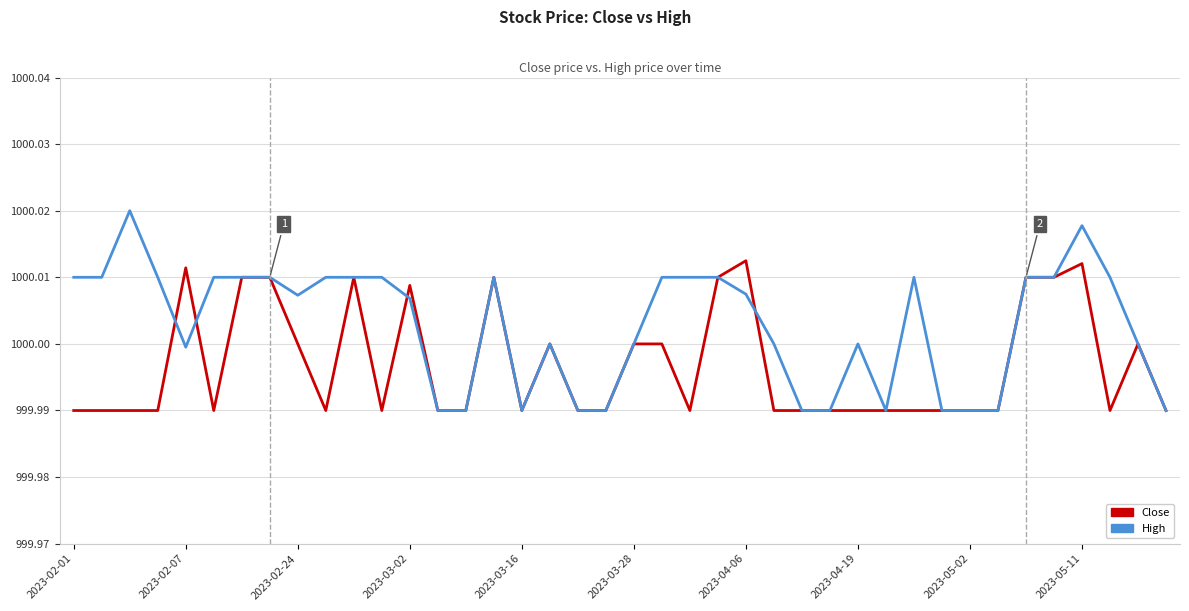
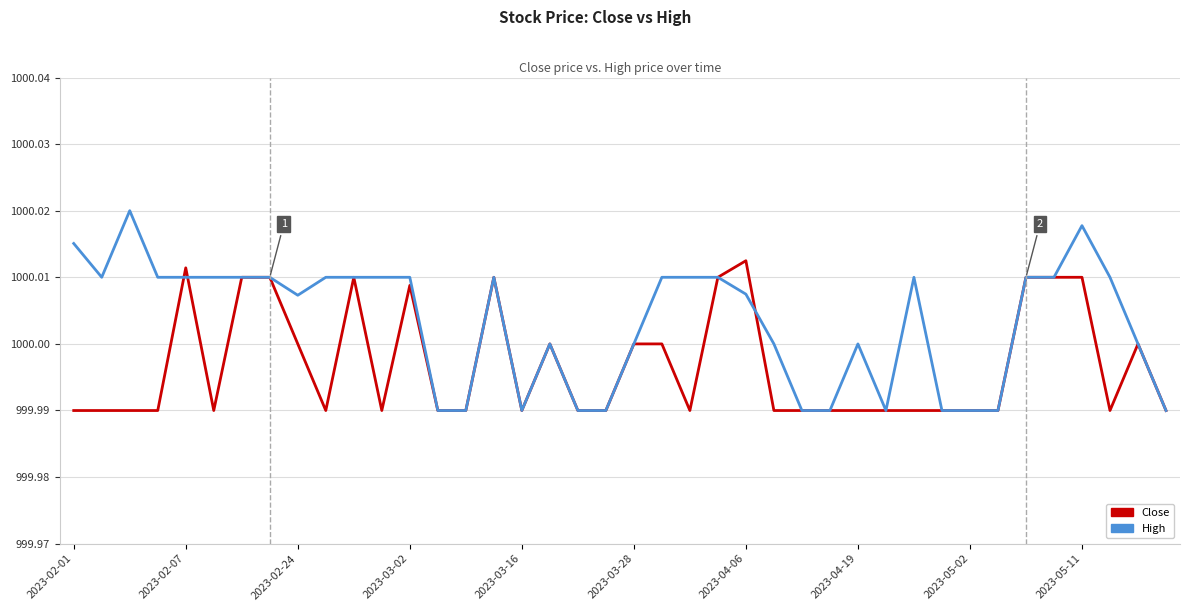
High, 2023-02-01: 1000.010 -> 1000.015
High, 2023-02-07: 1000.000 -> 1000.010
High, 2023-03-02: 1000.007 -> 1000.010
Close, 2023-05-11: 1000.012 -> 1000.010
